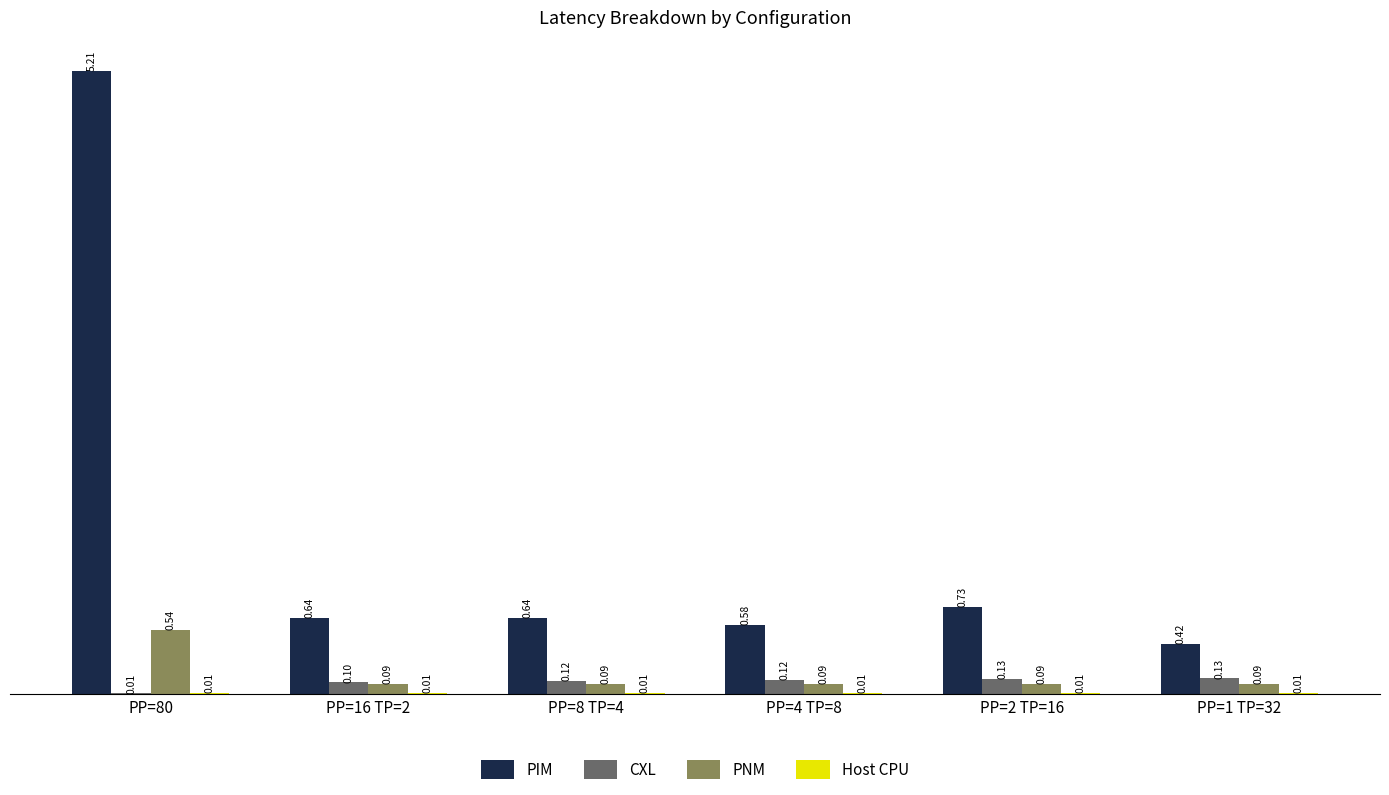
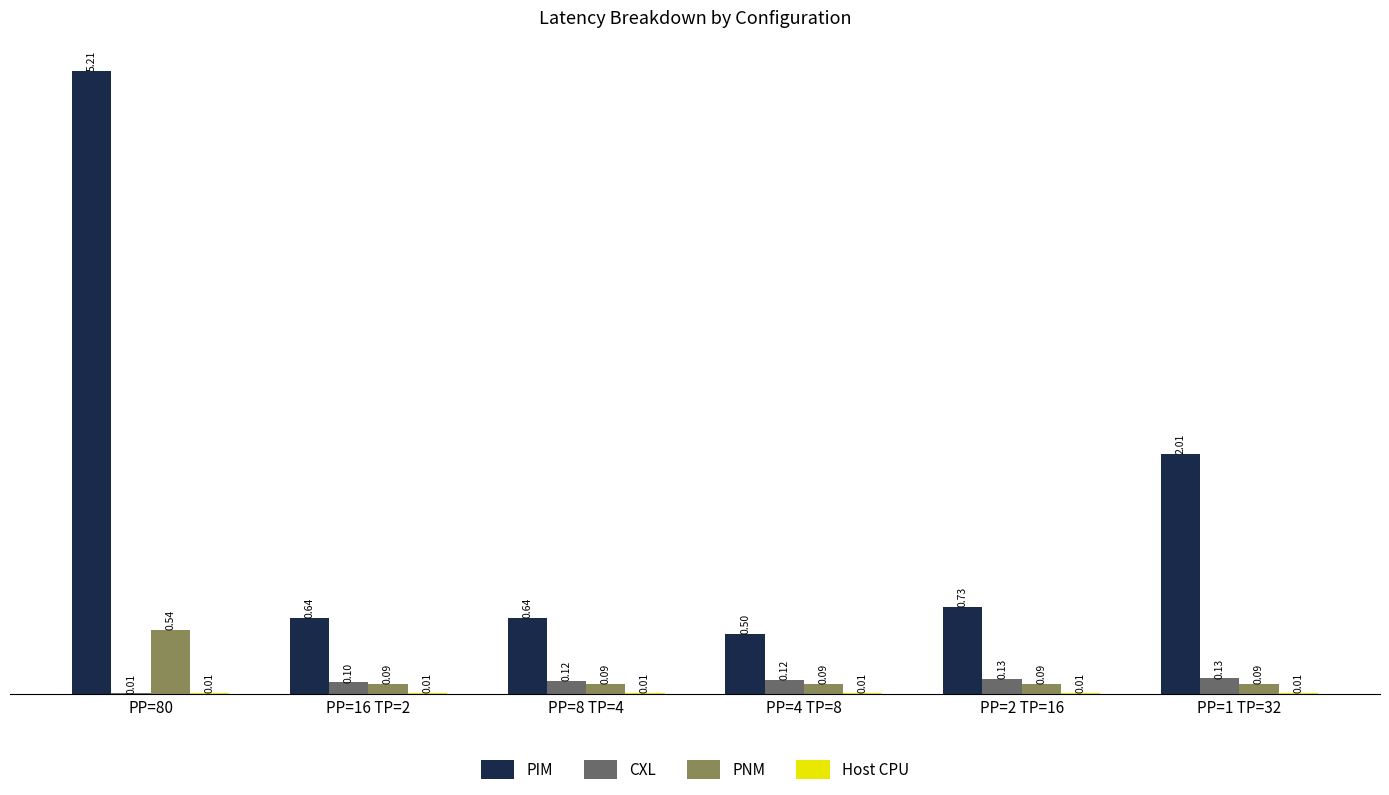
PIM, PP=4 TP=8: 0.58 -> 0.50
PIM, PP=1 TP=32: 0.42 -> 2.01
